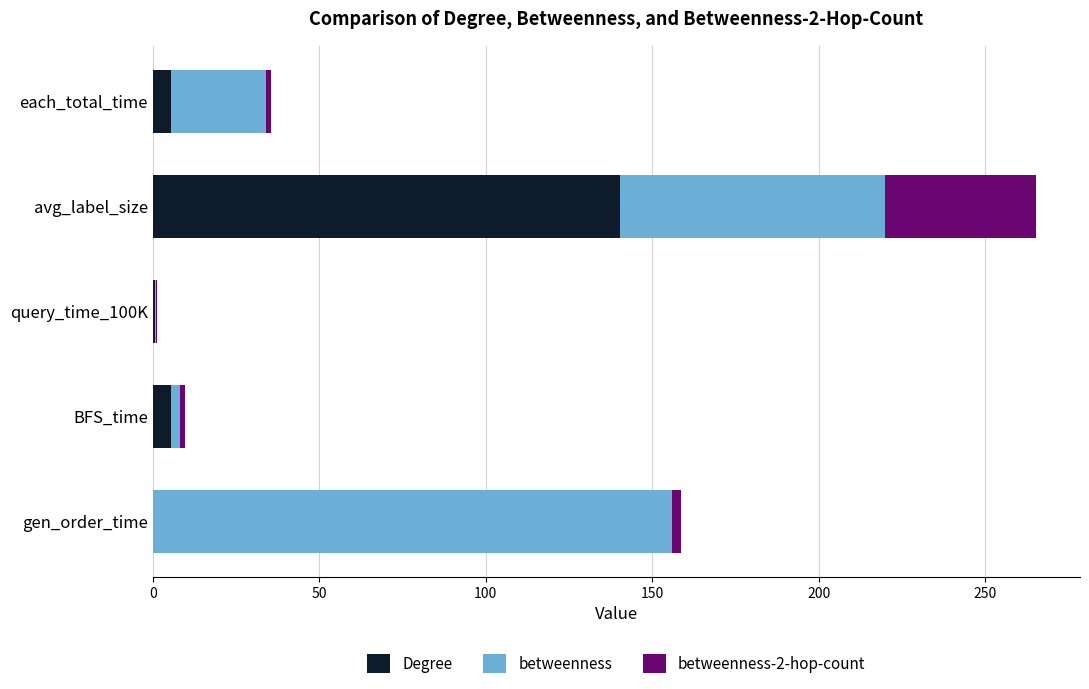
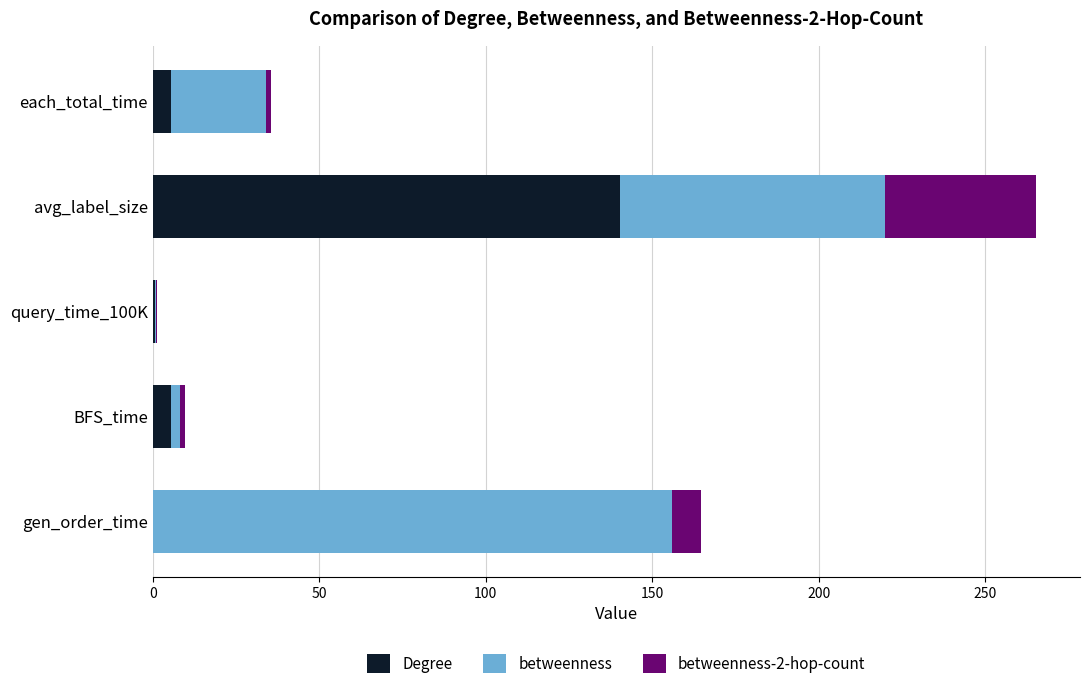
betweenness-2-hop-count, gen_order_time: 3 -> 9
